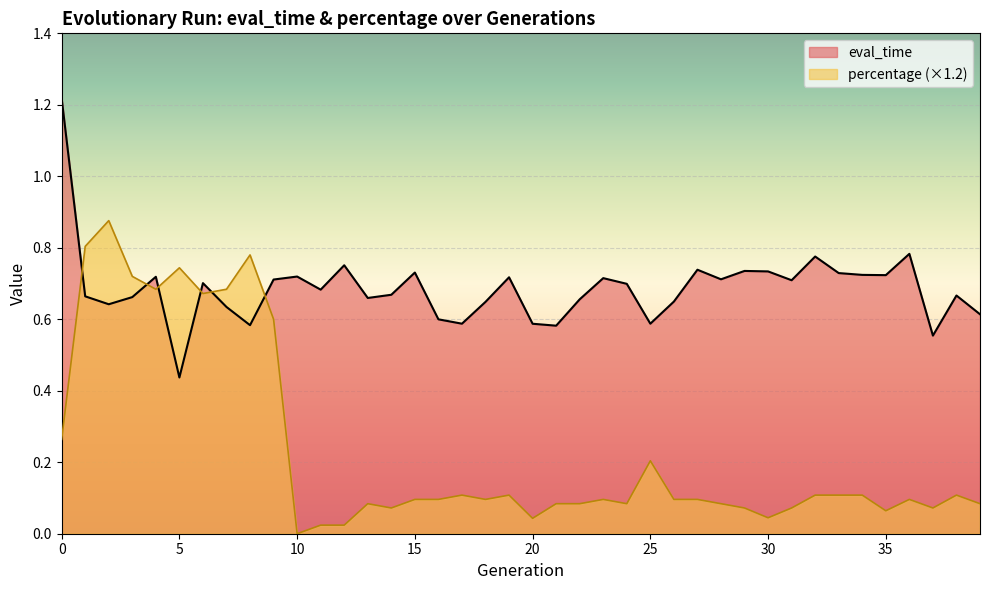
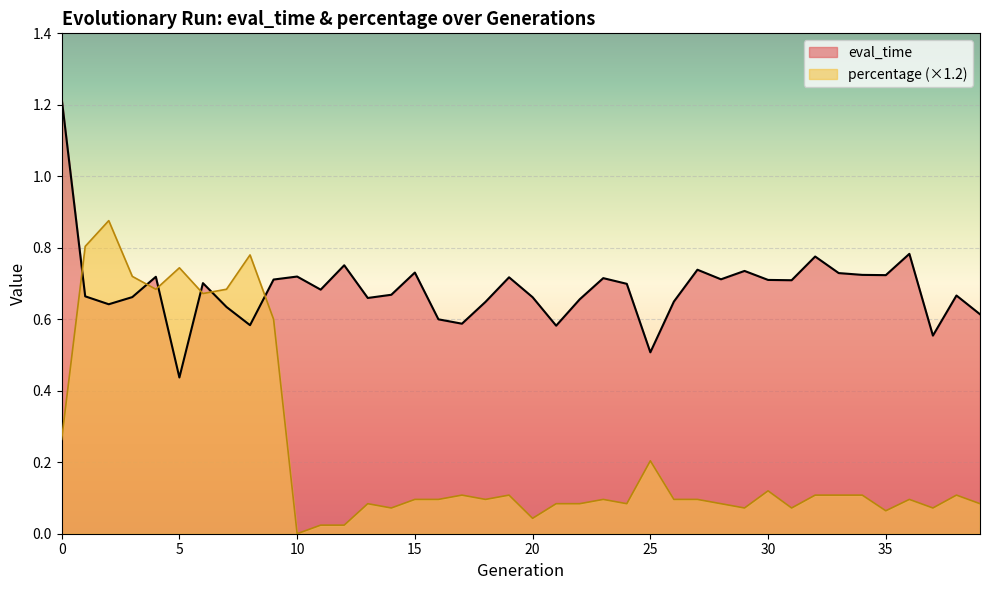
eval_time, 20: 0.59 -> 0.66
eval_time, 25: 0.59 -> 0.51
eval_time, 30: 0.73 -> 0.71
percentage (×1.2), 30: 0.04 -> 0.12
